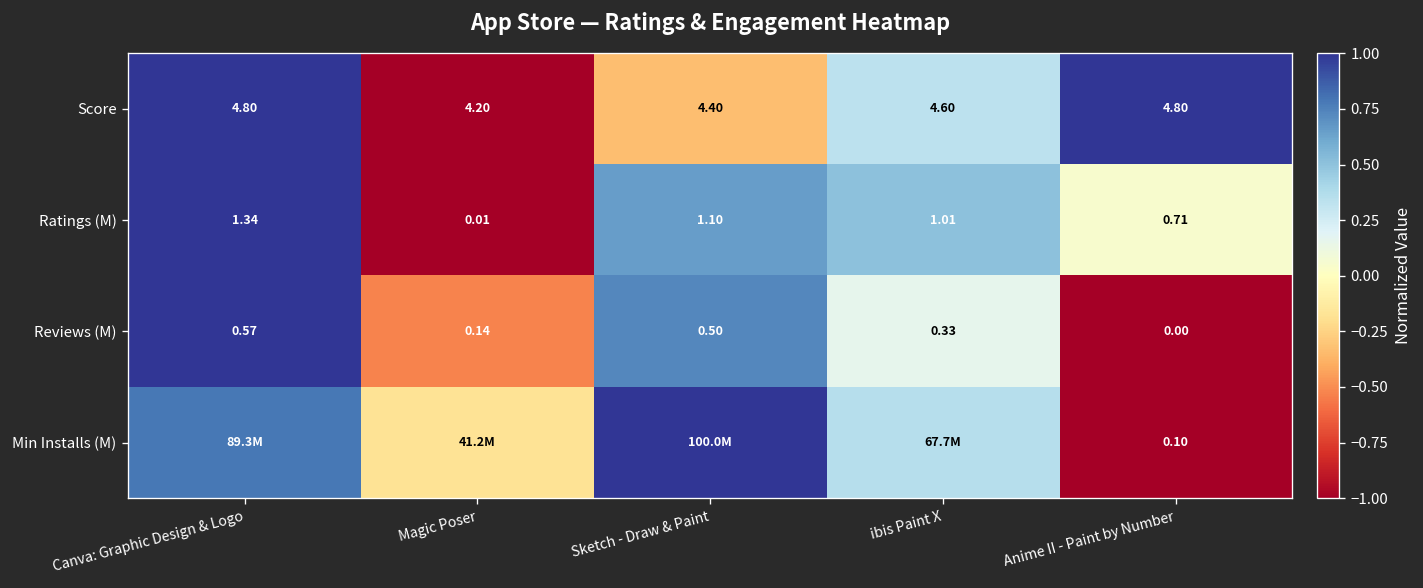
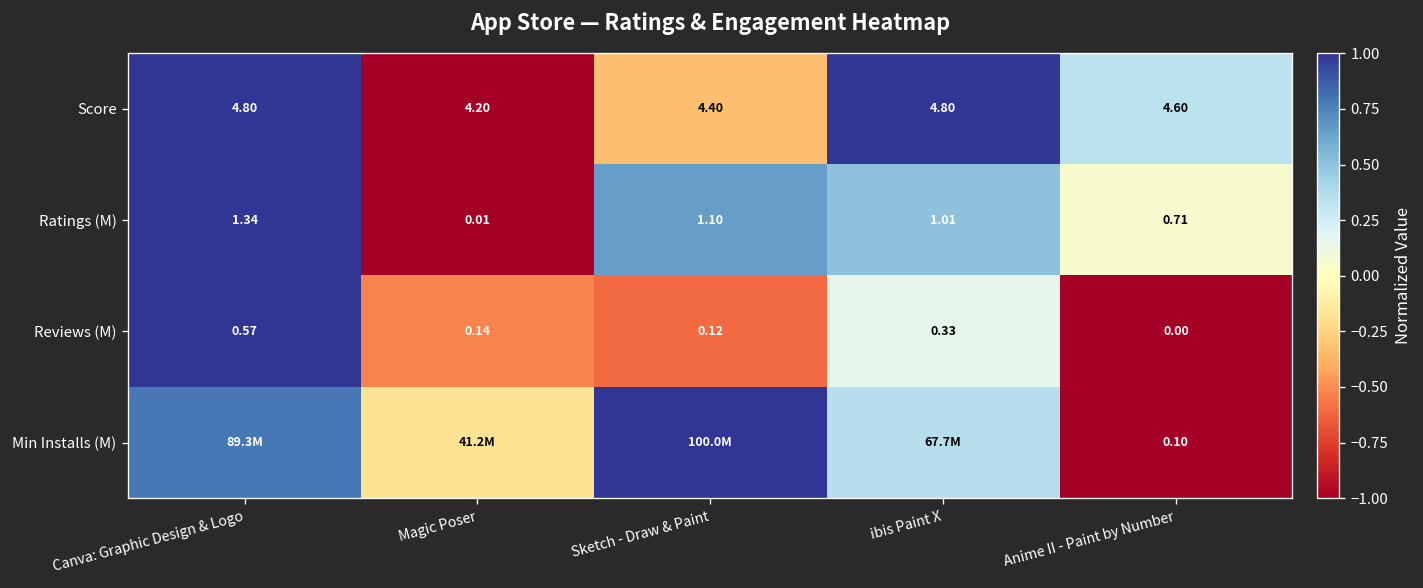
Score, ibis Paint X: 4.60 -> 4.80
Score, Anime II - Paint by Number: 4.80 -> 4.60
Reviews (M), Sketch - Draw & Paint: 0.50 -> 0.12
